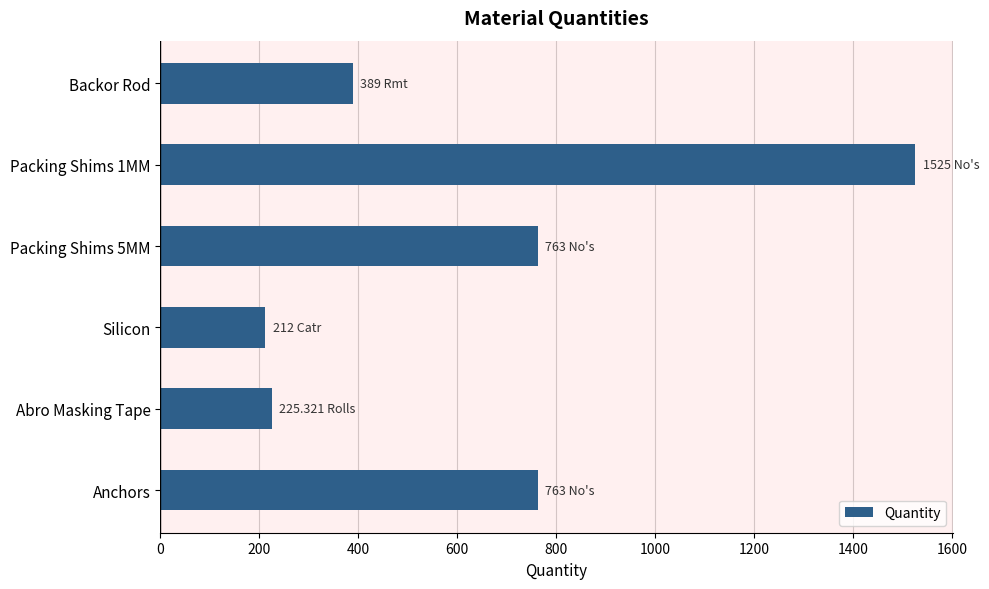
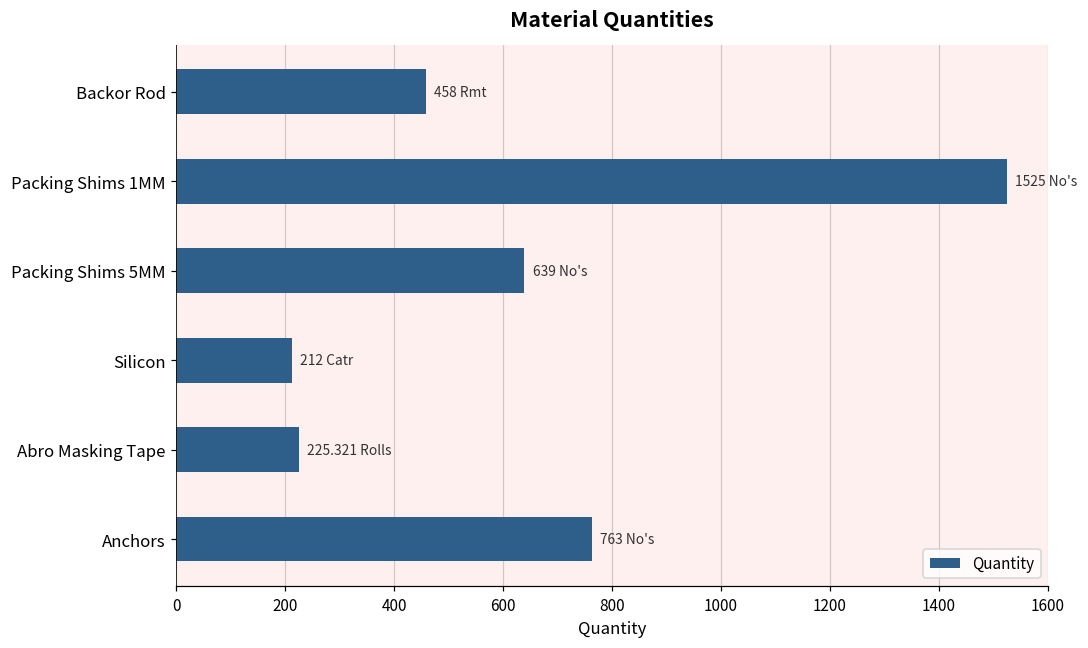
Backor Rod: 389 -> 458
Packing Shims 5MM: 763 -> 639
